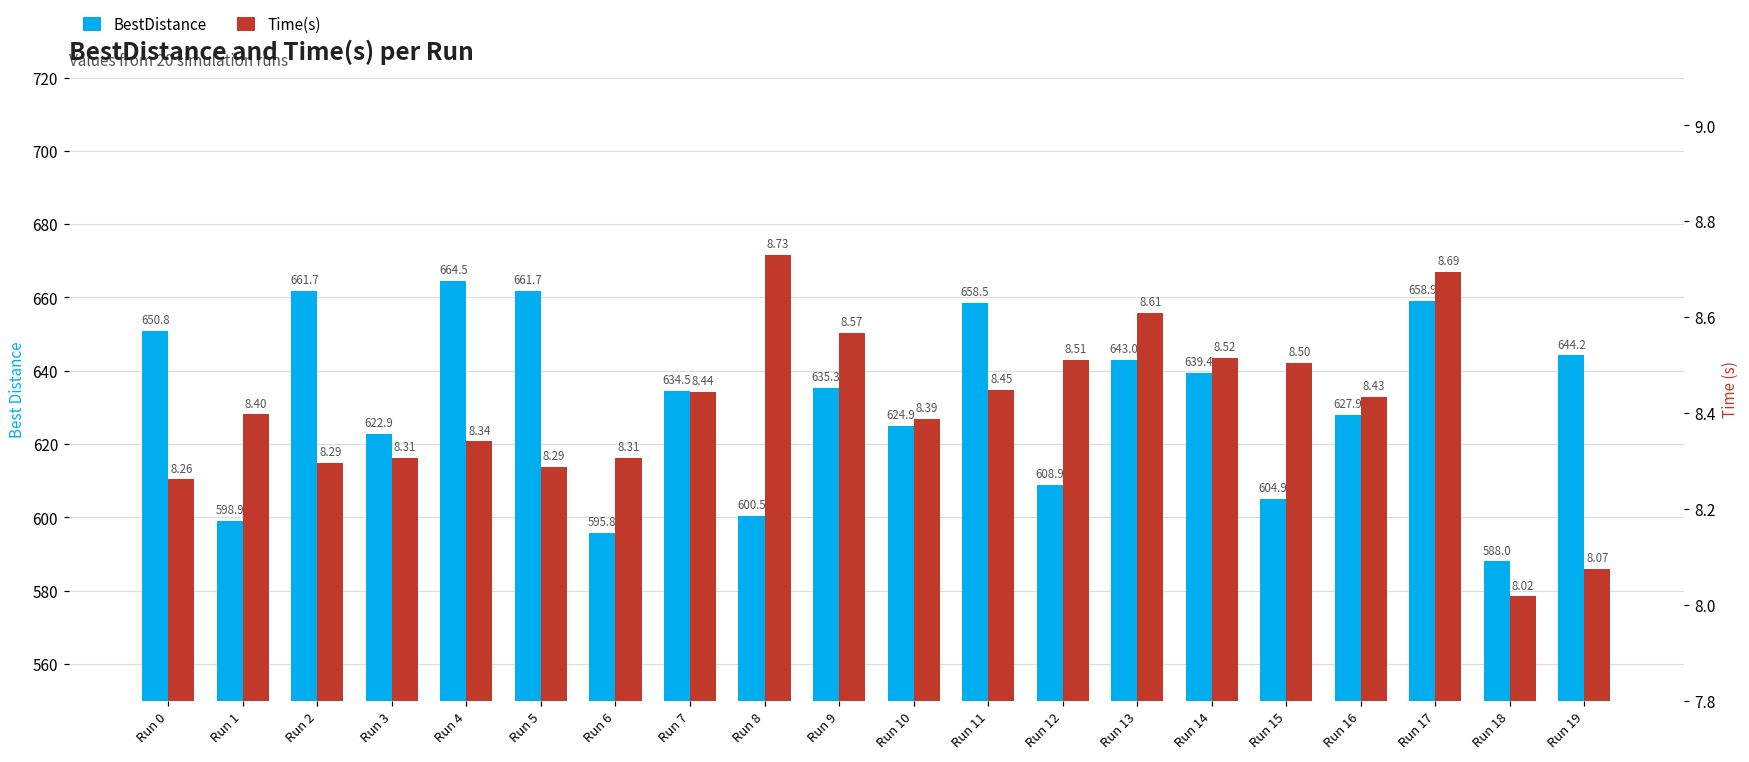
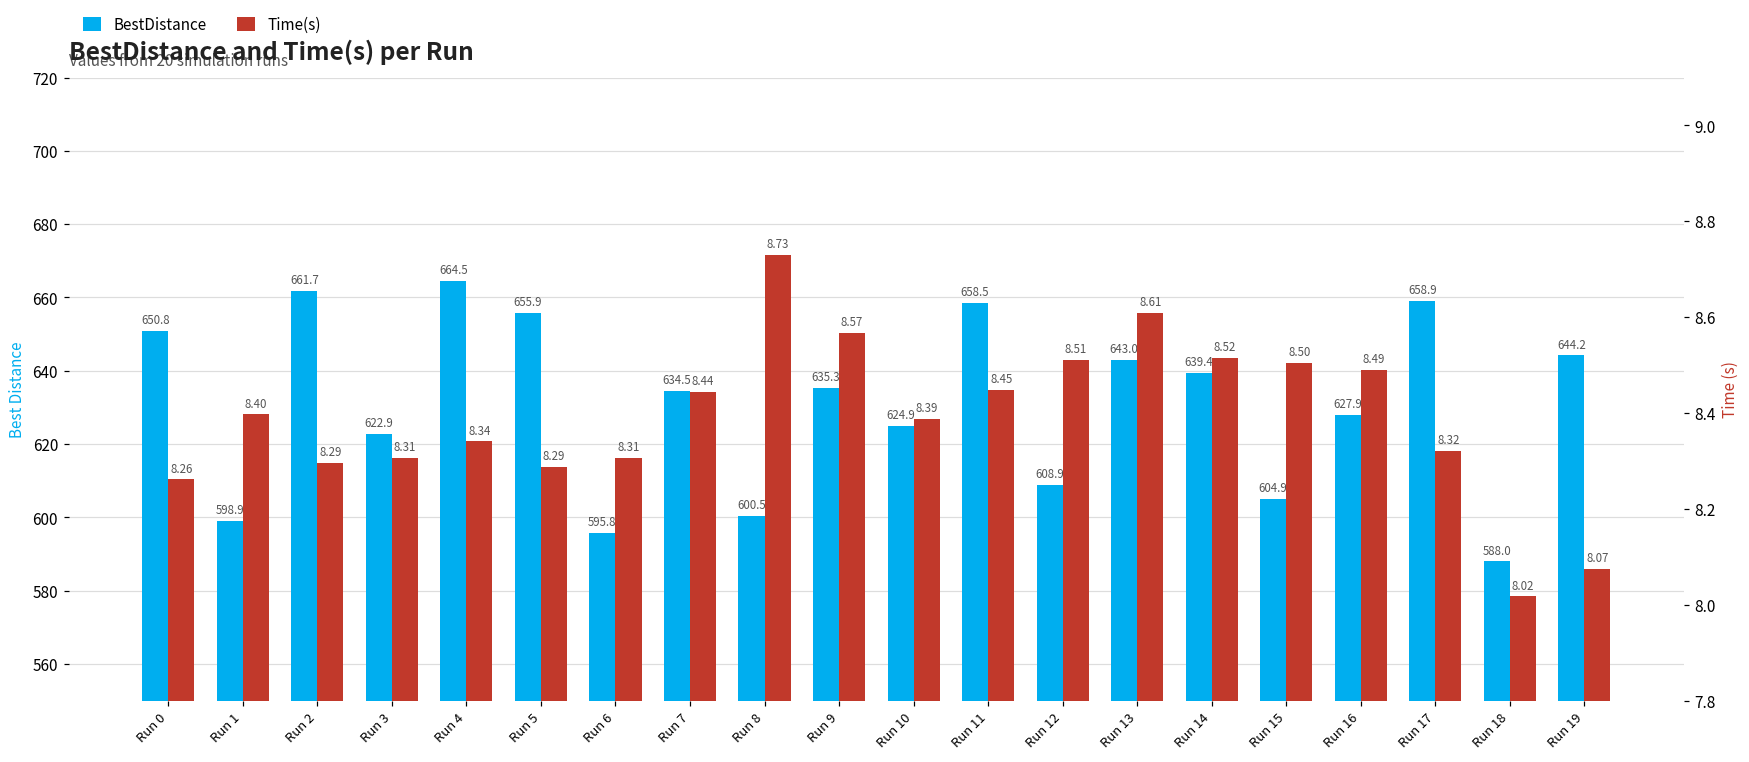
BestDistance, Run 5: 661.7 -> 655.9
Time(s), Run 16: 8.43 -> 8.49
Time(s), Run 17: 8.69 -> 8.32
